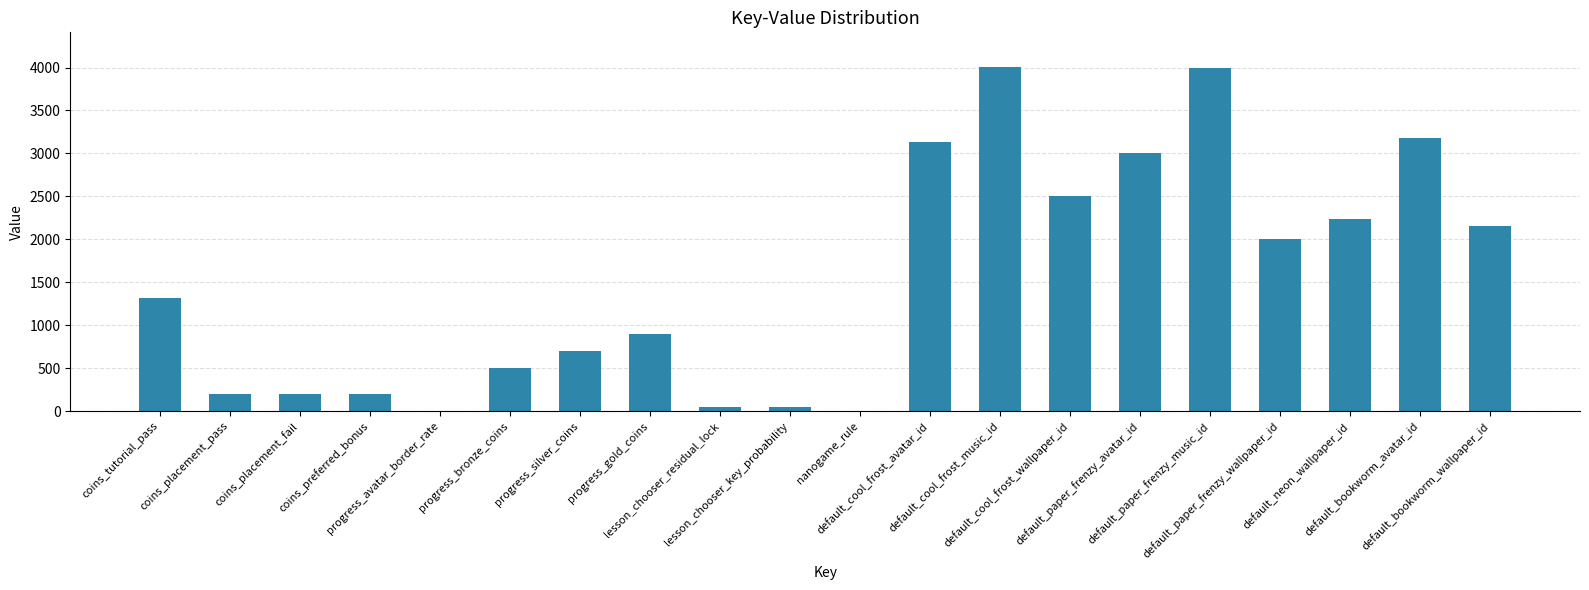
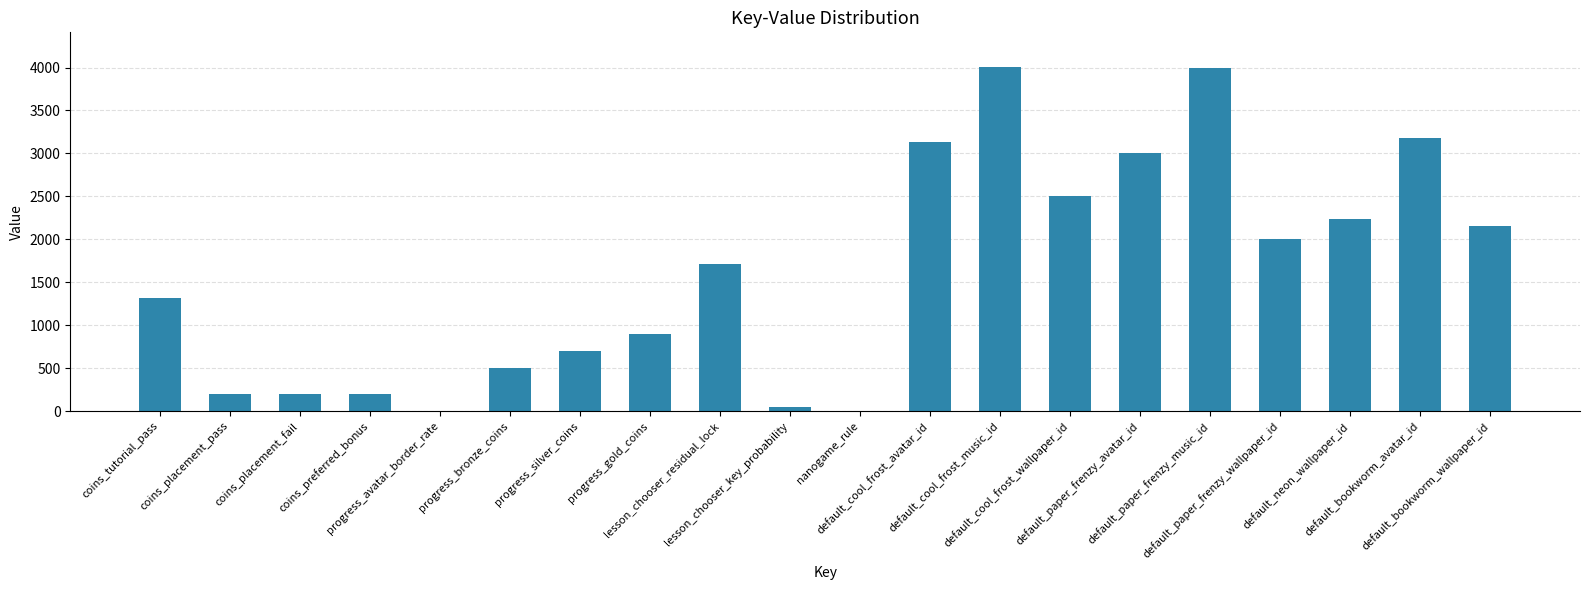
lesson_chooser_residual_lock: 100 -> 1700
